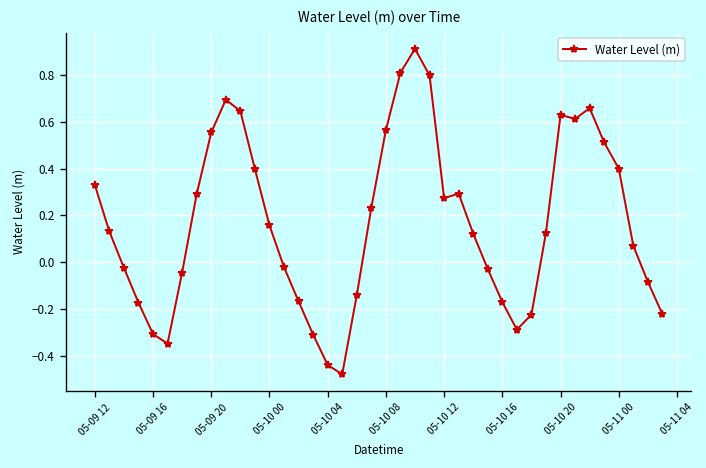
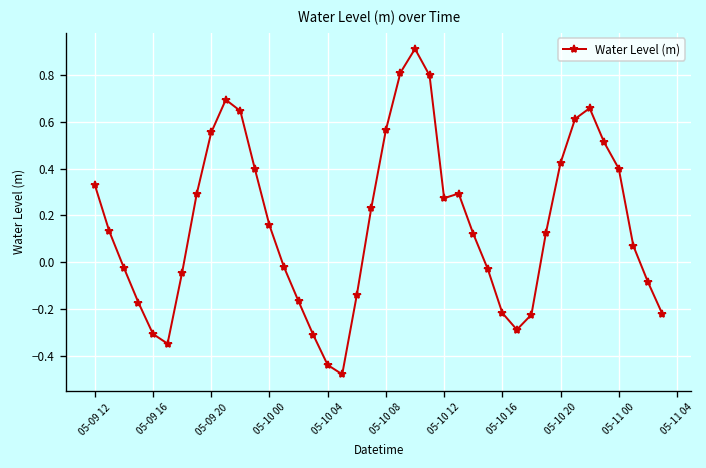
05-10 16: -0.17 -> -0.21
05-10 20: 0.63 -> 0.42
